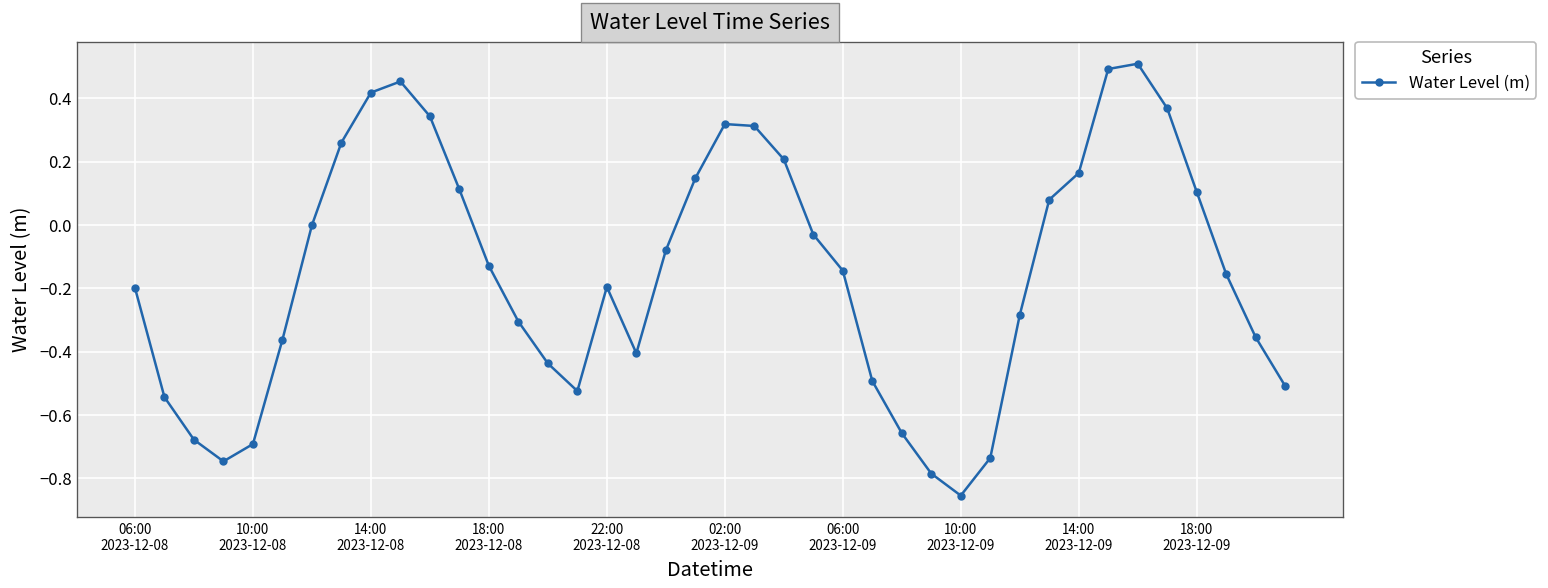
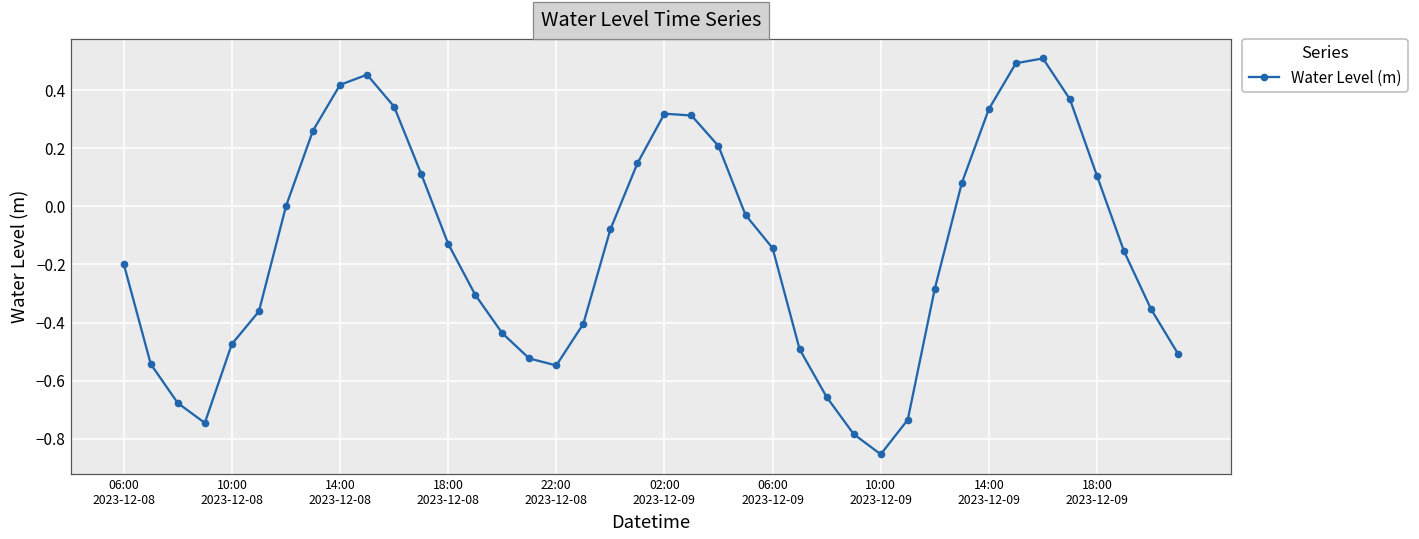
10:00 2023-12-08: -0.69 -> -0.47
22:00 2023-12-08: -0.20 -> -0.55
14:00 2023-12-09: 0.16 -> 0.34
